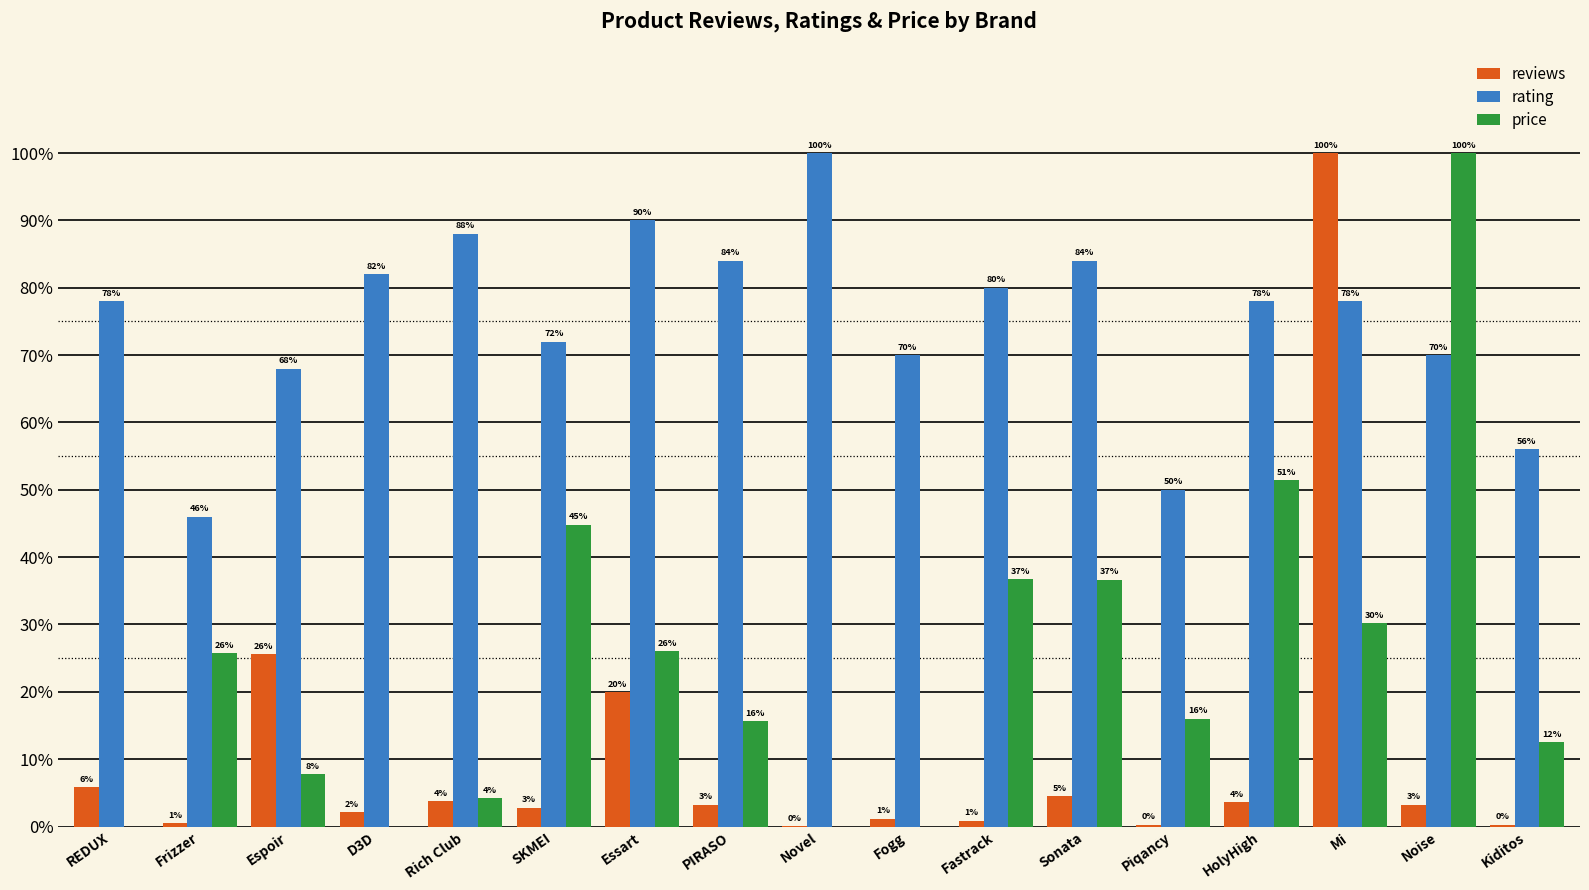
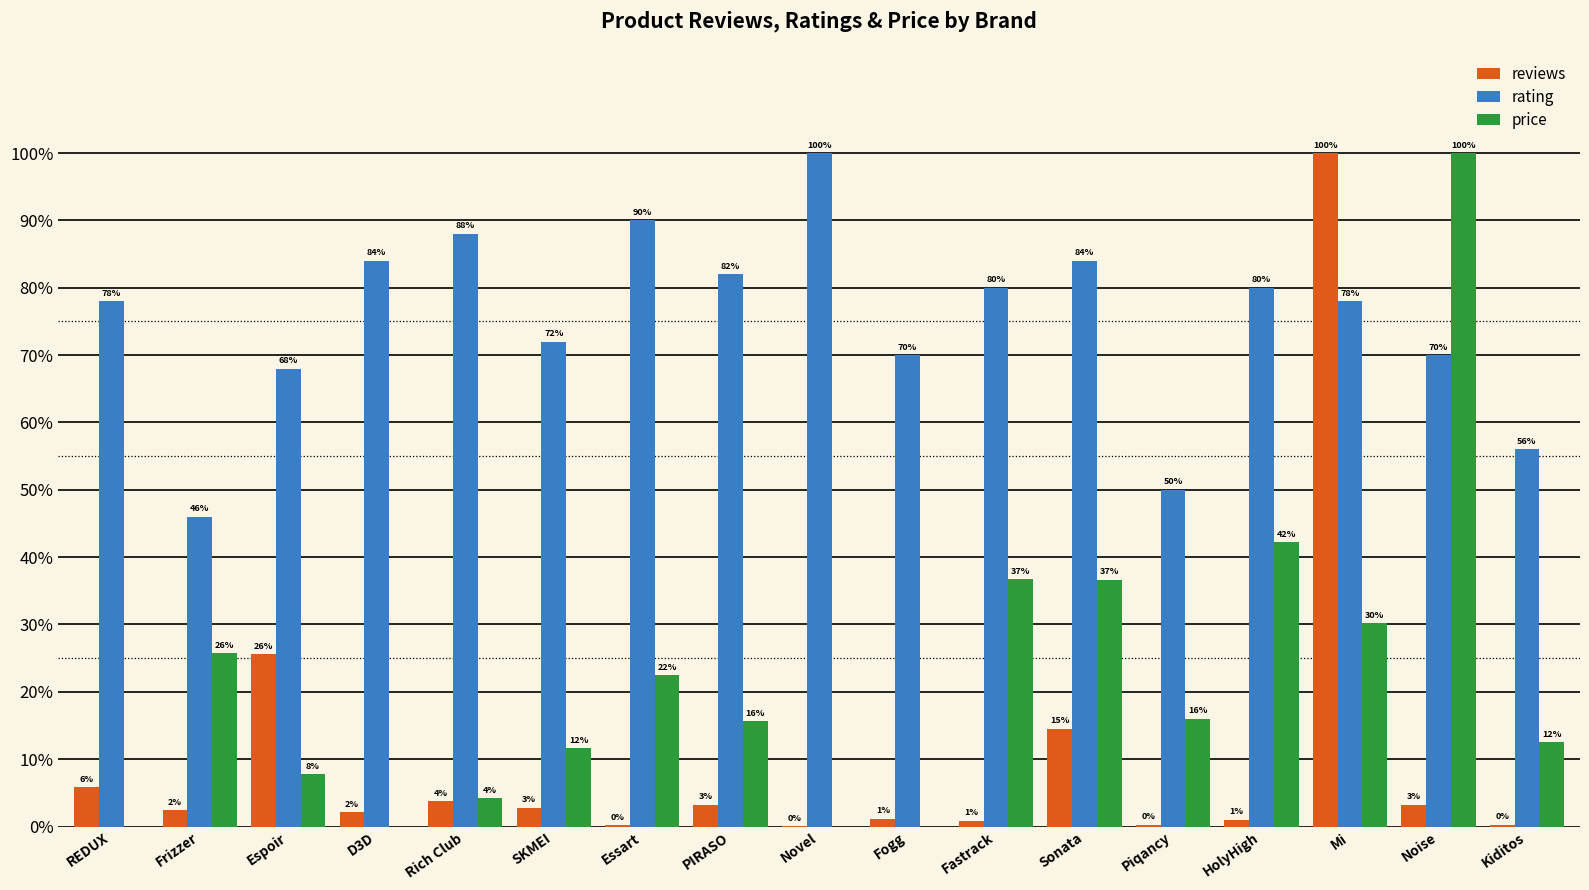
reviews, Frizzer: 1% -> 2%
rating, D3D: 82% -> 84%
price, SKMEI: 45% -> 12%
reviews, Essart: 20% -> 0%
price, Essart: 26% -> 22%
rating, PIRASO: 84% -> 82%
reviews, Sonata: 5% -> 15%
reviews, HolyHigh: 4% -> 1%
rating, HolyHigh: 78% -> 80%
price, HolyHigh: 51% -> 42%
